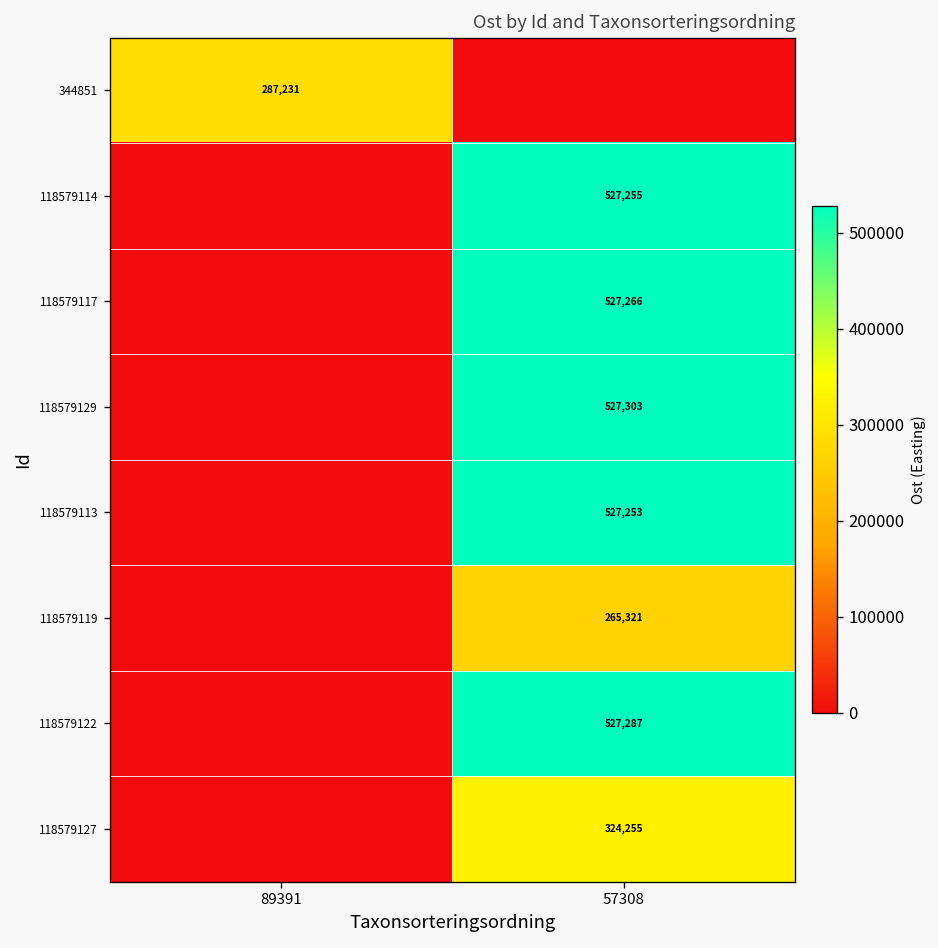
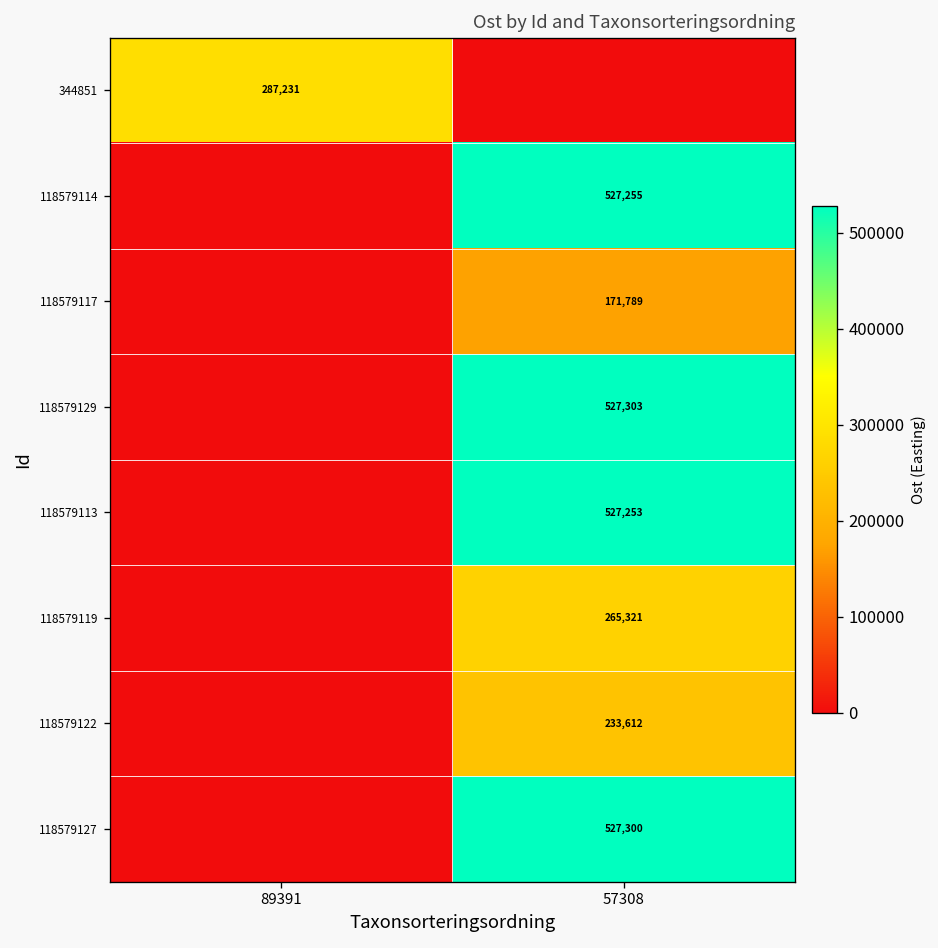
118579117, 57308: 527,266 -> 171,789
118579122, 57308: 527,287 -> 233,612
118579127, 57308: 324,255 -> 527,300
